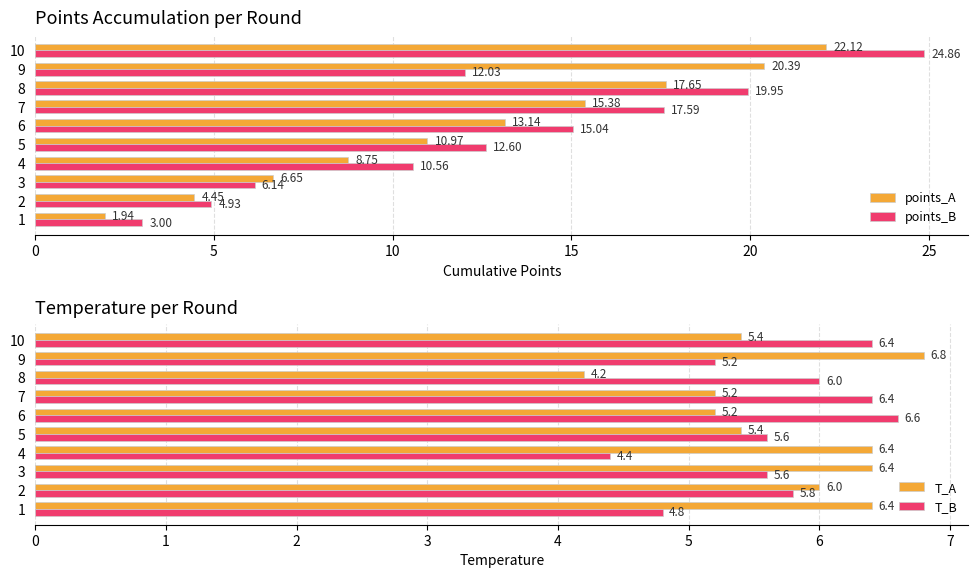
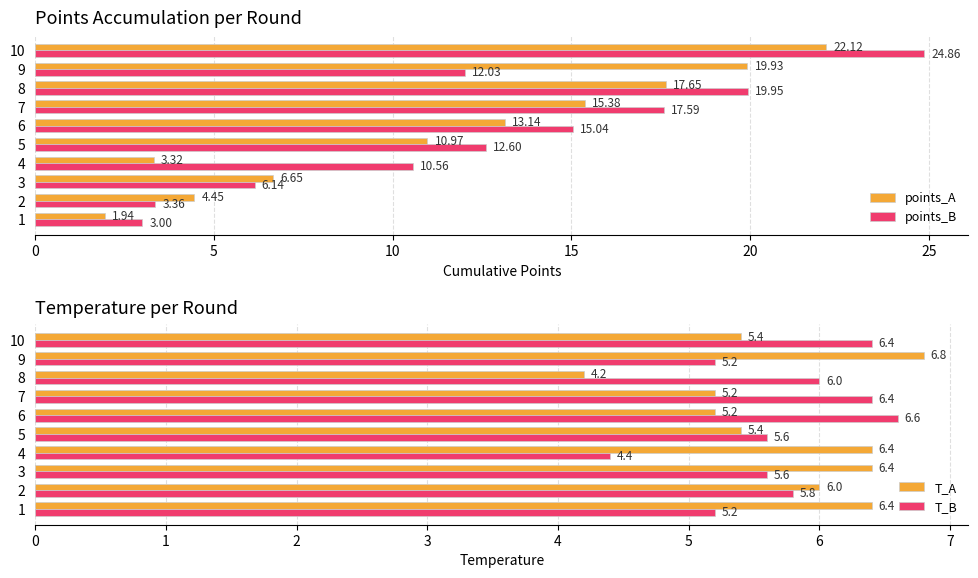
Points Accumulation per Round, points_A, 9: 20.39 -> 19.93
Points Accumulation per Round, points_A, 4: 8.75 -> 3.32
Points Accumulation per Round, points_B, 2: 4.93 -> 3.36
Temperature per Round, T_B, 1: 4.8 -> 5.2
